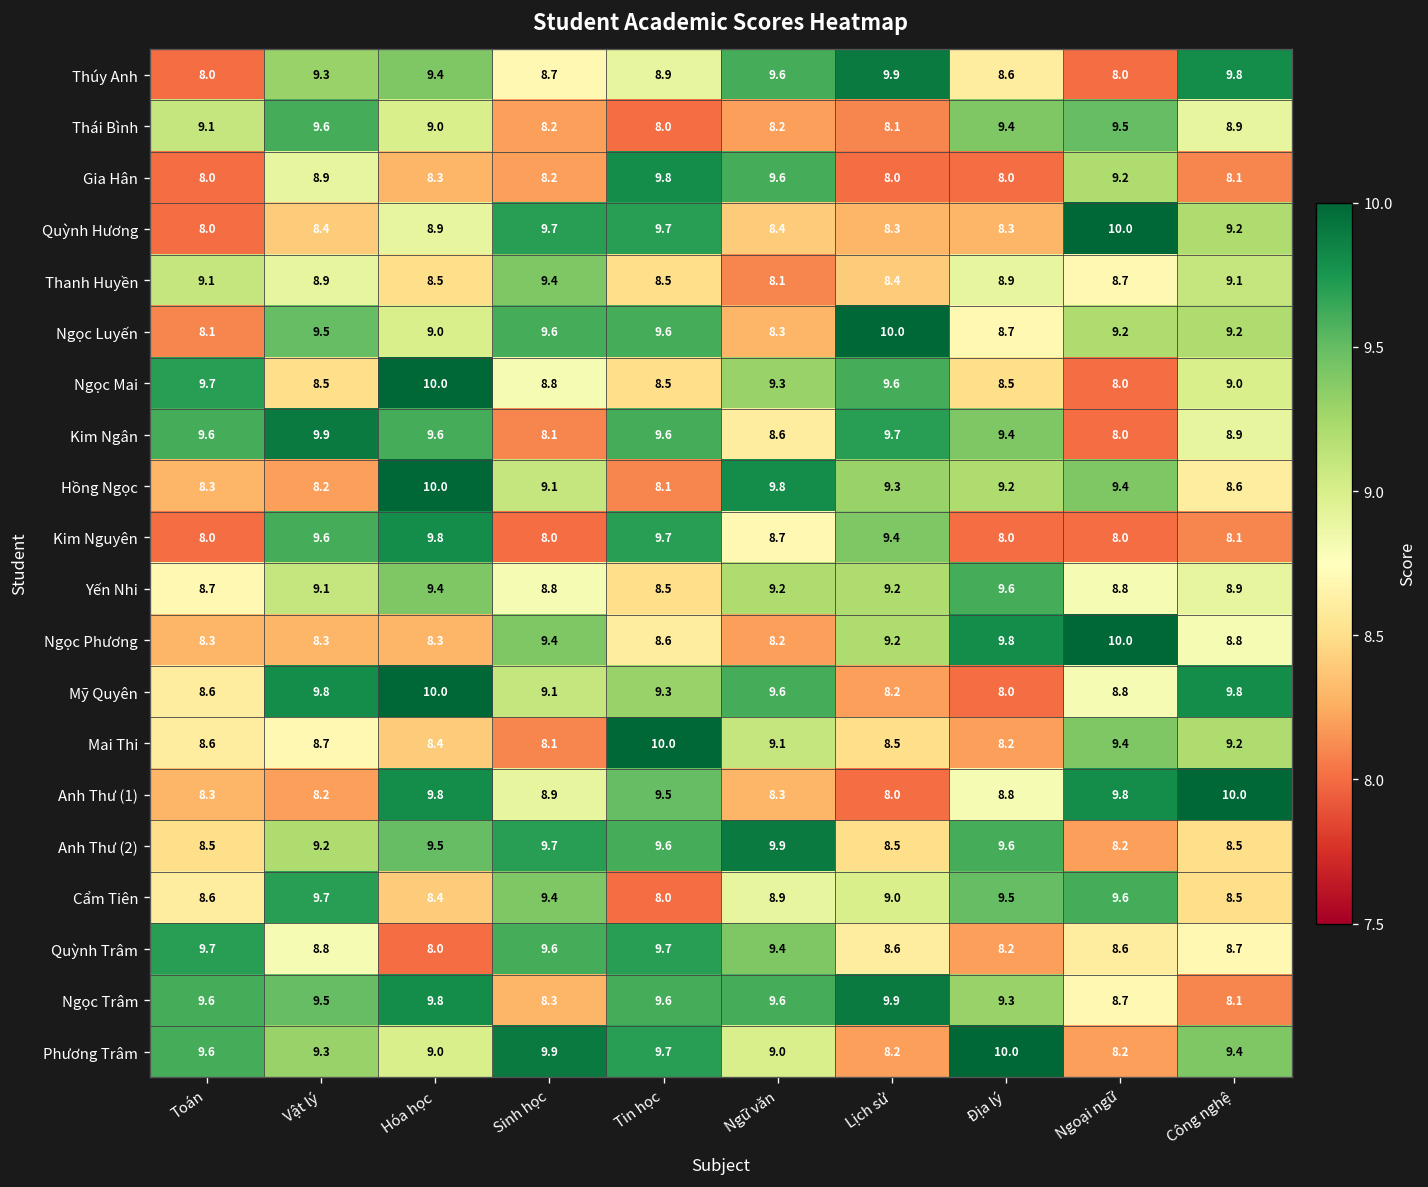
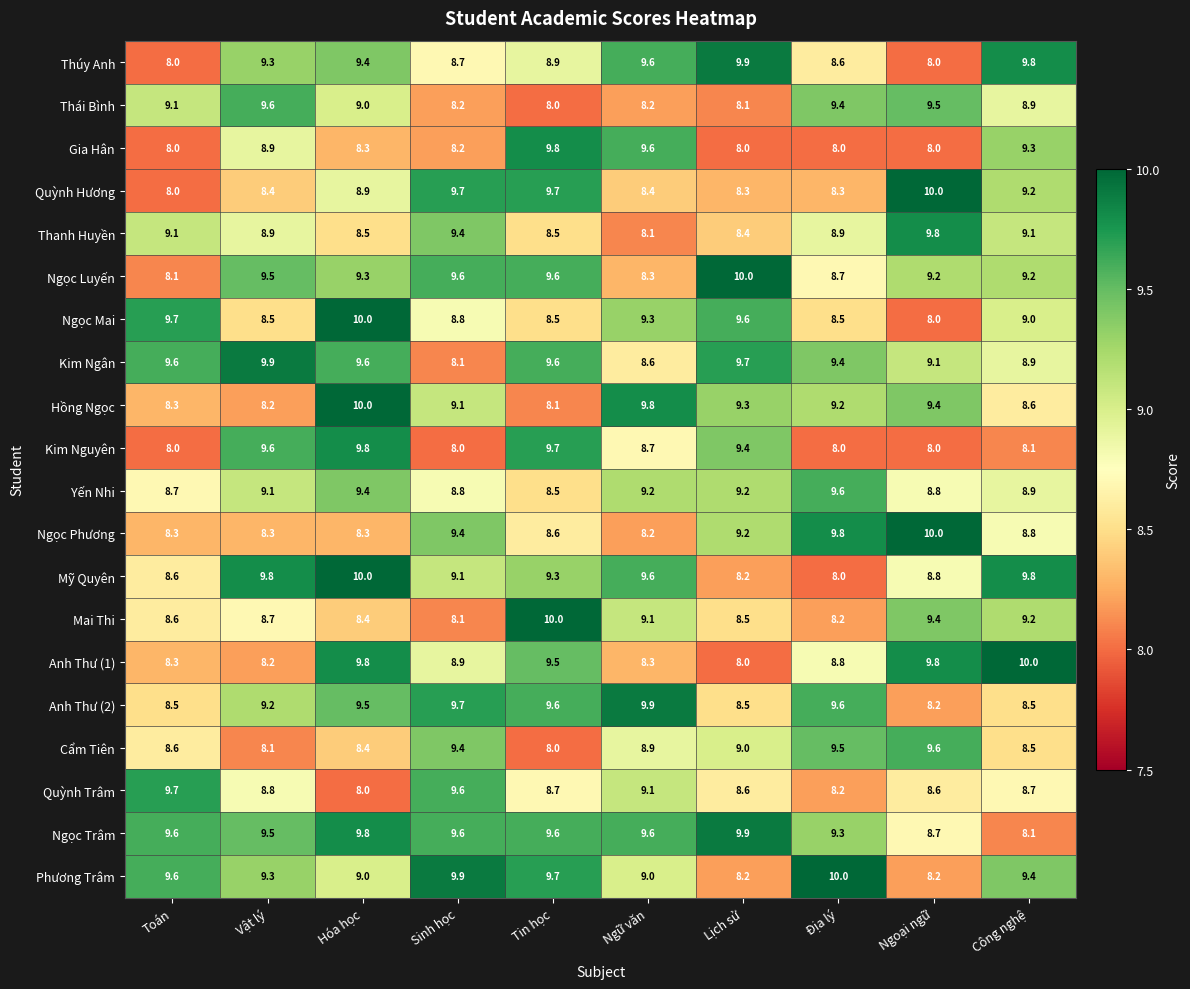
Gia Hân, Ngoại ngữ: 9.2 -> 8.0
Gia Hân, Công nghệ: 8.1 -> 9.3
Thanh Huyền, Ngoại ngữ: 8.7 -> 9.8
Ngọc Luyến, Hóa học: 9.0 -> 9.3
Kim Ngân, Ngoại ngữ: 8.0 -> 9.1
Cẩm Tiên, Vật lý: 9.7 -> 8.1
Quỳnh Trâm, Tin học: 9.7 -> 8.7
Quỳnh Trâm, Ngữ văn: 9.4 -> 9.1
Ngọc Trâm, Sinh học: 8.3 -> 9.6
